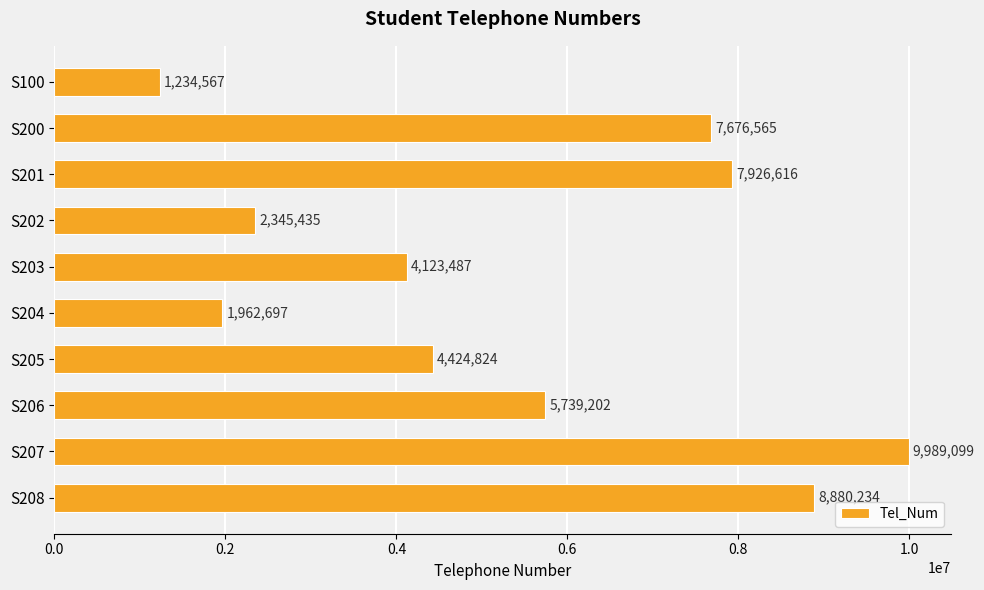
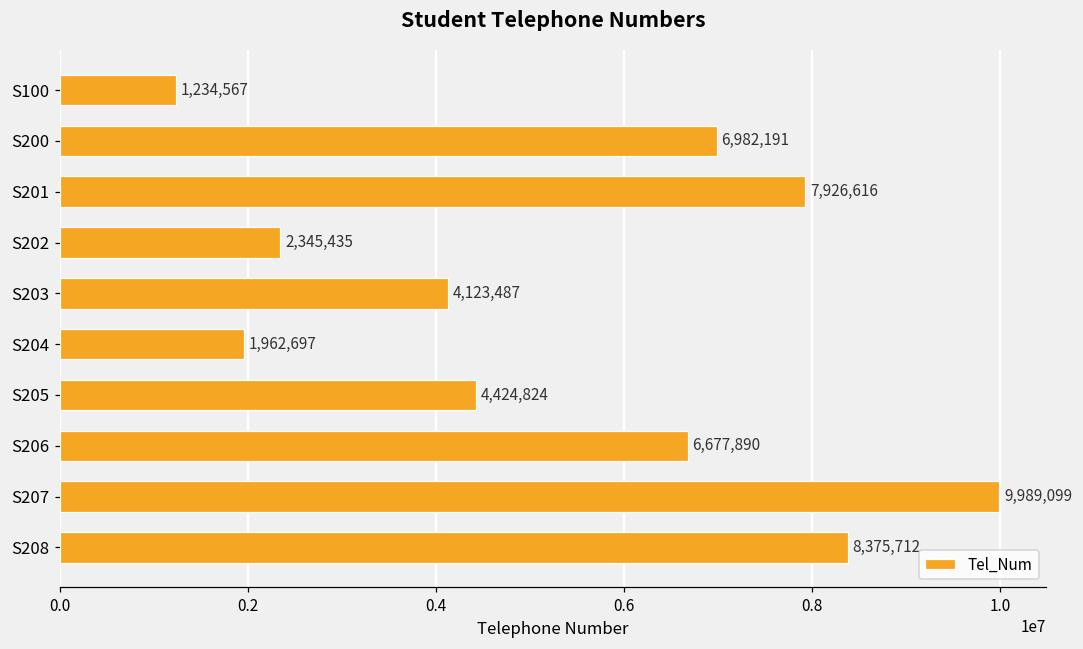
S200: 7,676,565 -> 6,982,191
S206: 5,739,202 -> 6,677,890
S208: 8,880,234 -> 8,375,712
